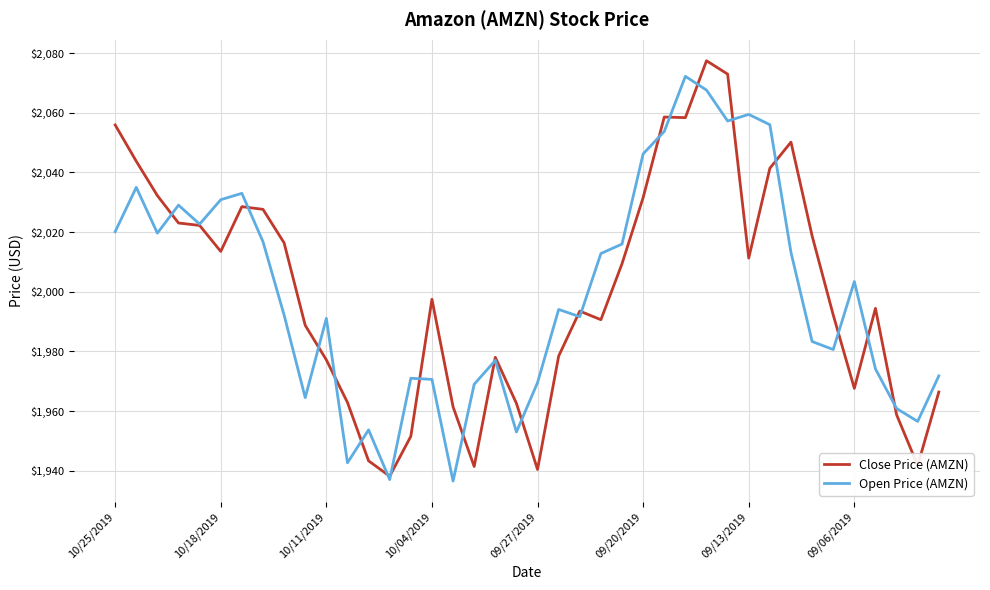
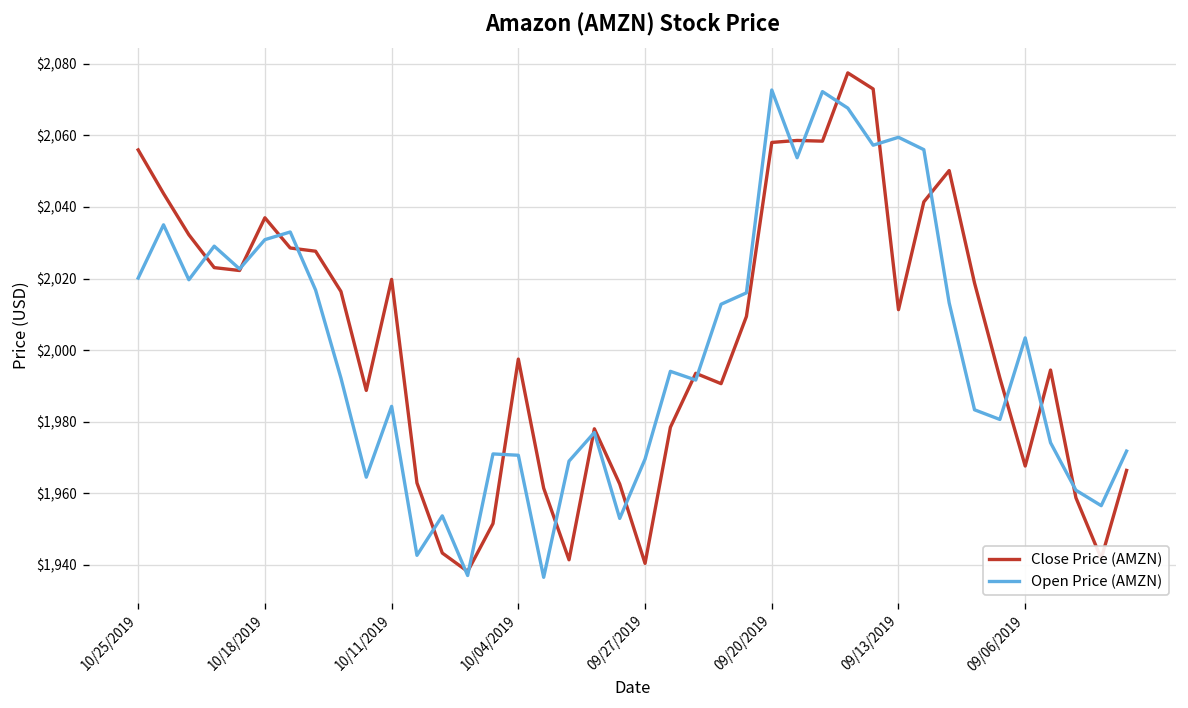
Close Price (AMZN), 10/18/2019: $2,014 -> $2,037
Close Price (AMZN), 10/11/2019: $1,977 -> $2,020
Open Price (AMZN), 10/11/2019: $1,991 -> $1,984
Close Price (AMZN), 09/20/2019: $2,032 -> $2,058
Open Price (AMZN), 09/20/2019: $2,046 -> $2,073
